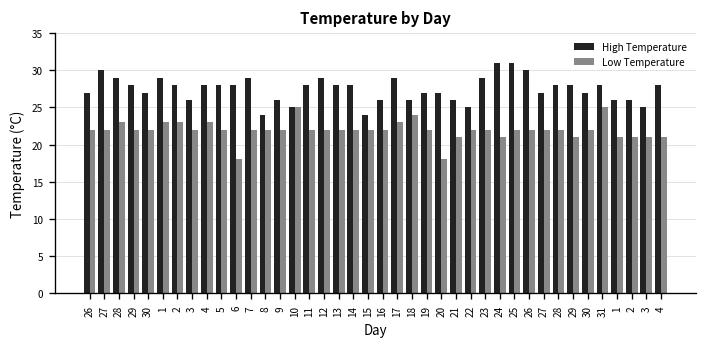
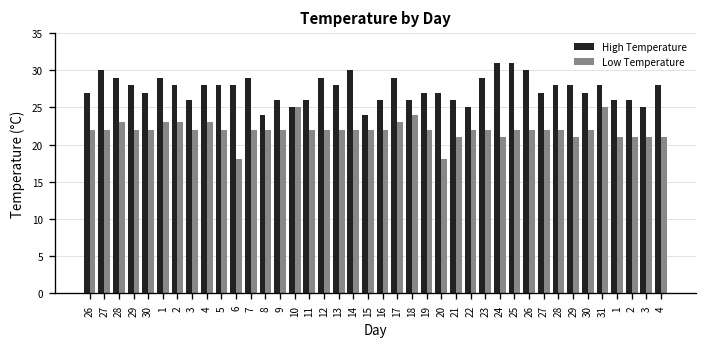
High Temperature, 11: 28 -> 26
High Temperature, 14: 28 -> 30
